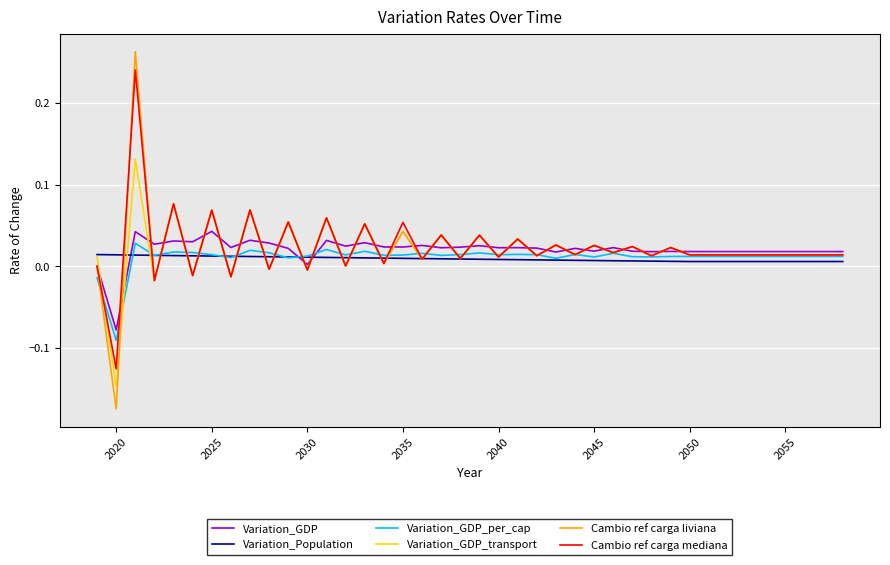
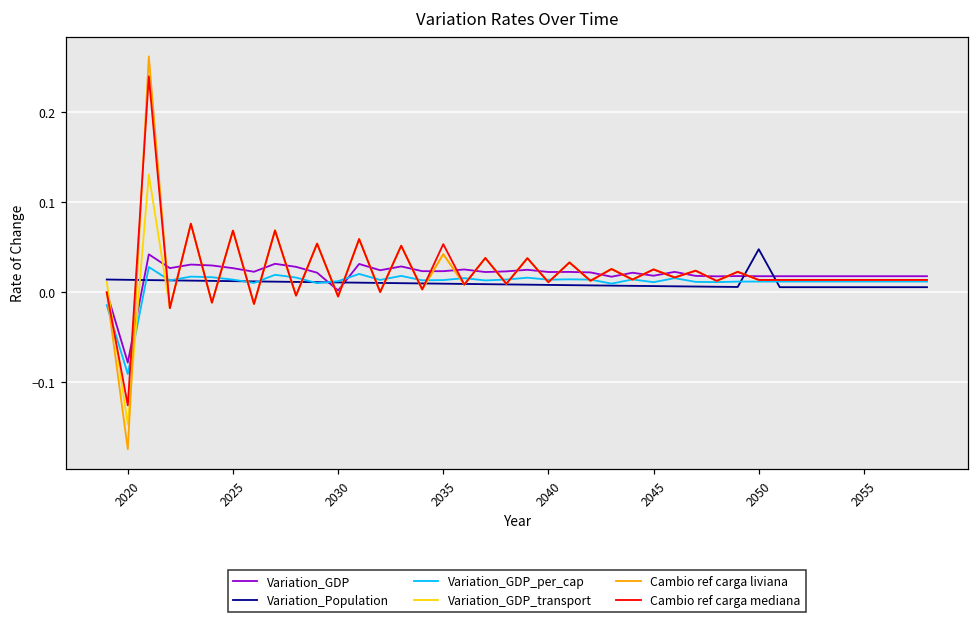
Variation_GDP, 2025: 0.04 -> 0.03
Variation_Population, 2050: 0.01 -> 0.05
